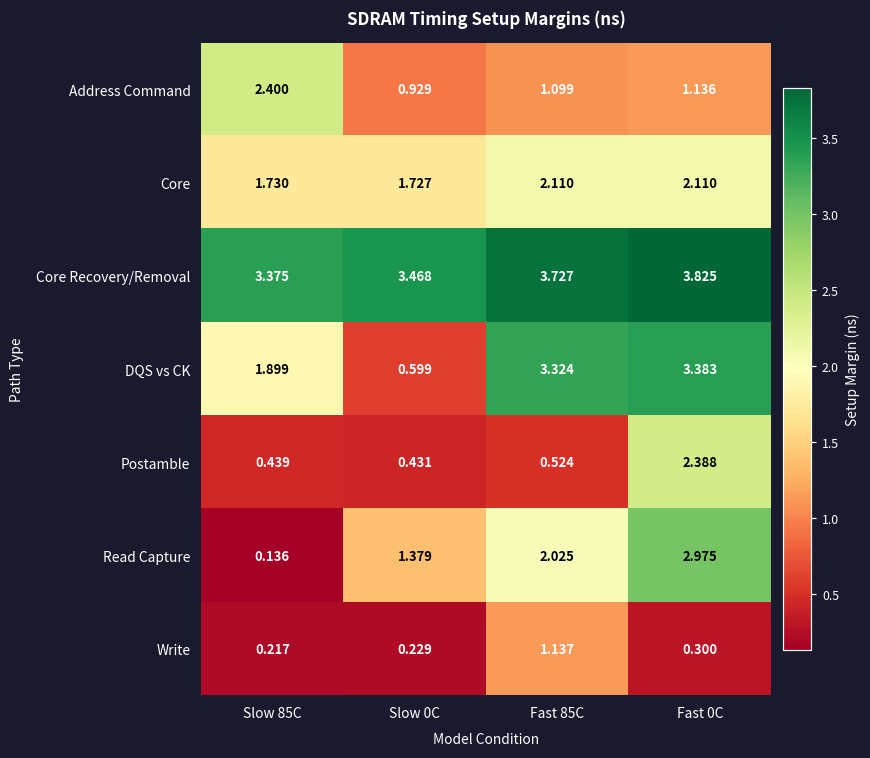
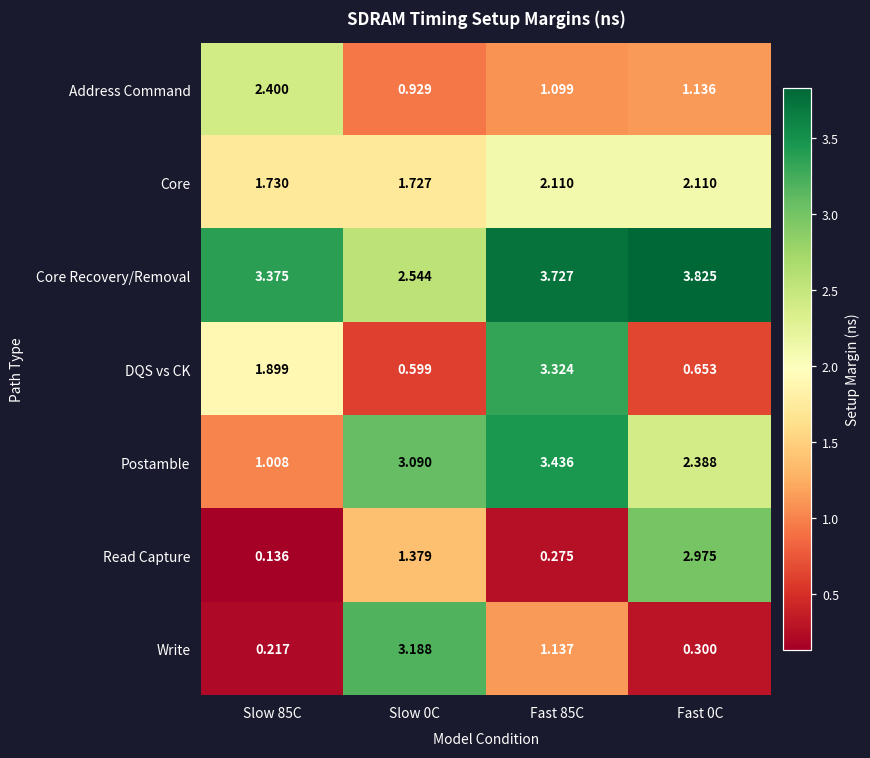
Core Recovery/Removal, Slow 0C: 3.468 -> 2.544
DQS vs CK, Fast 0C: 3.383 -> 0.653
Postamble, Slow 85C: 0.439 -> 1.008
Postamble, Slow 0C: 0.431 -> 3.090
Postamble, Fast 85C: 0.524 -> 3.436
Read Capture, Fast 85C: 2.025 -> 0.275
Write, Slow 0C: 0.229 -> 3.188
